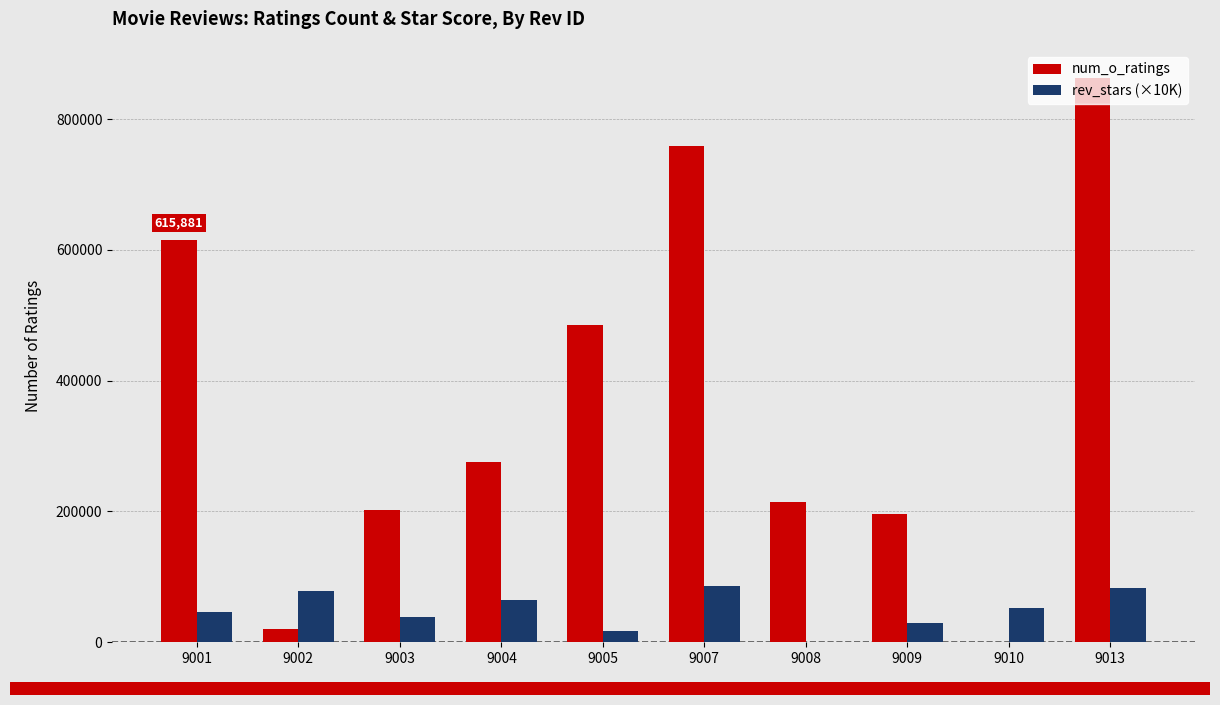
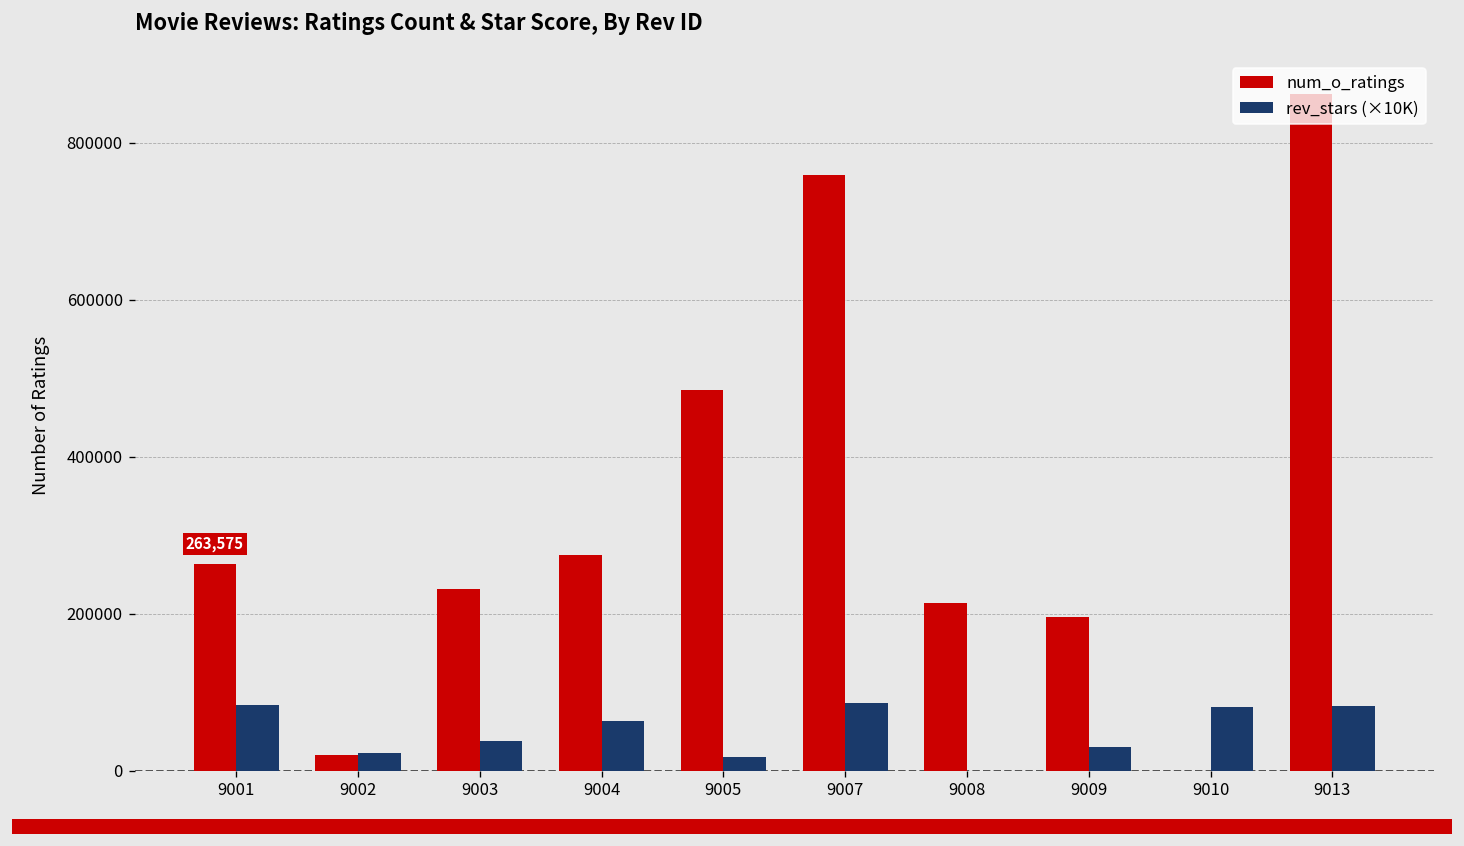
num_o_ratings, 9001: 615,881 -> 263,575
rev_stars (×10K), 9001: 50000 -> 80000
rev_stars (×10K), 9002: 80000 -> 20000
num_o_ratings, 9003: 200000 -> 230000
rev_stars (×10K), 9010: 50000 -> 80000
